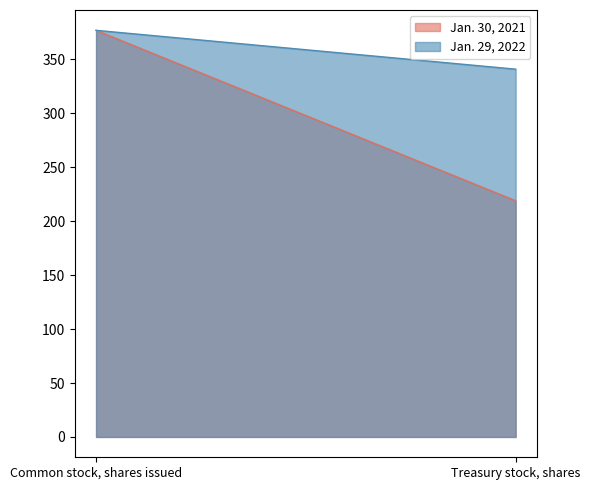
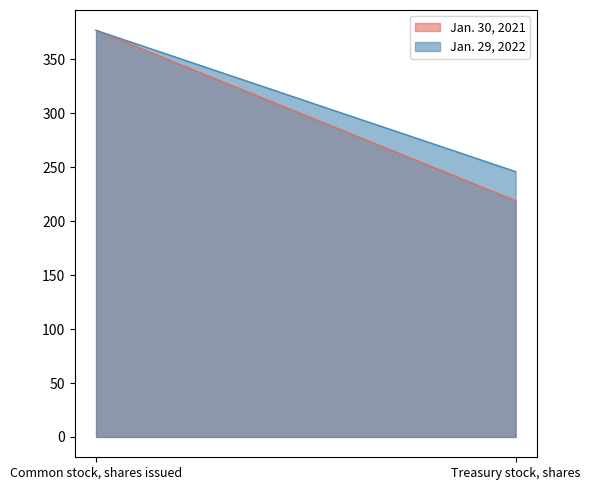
Jan. 29, 2022, Treasury stock, shares: 341 -> 246
